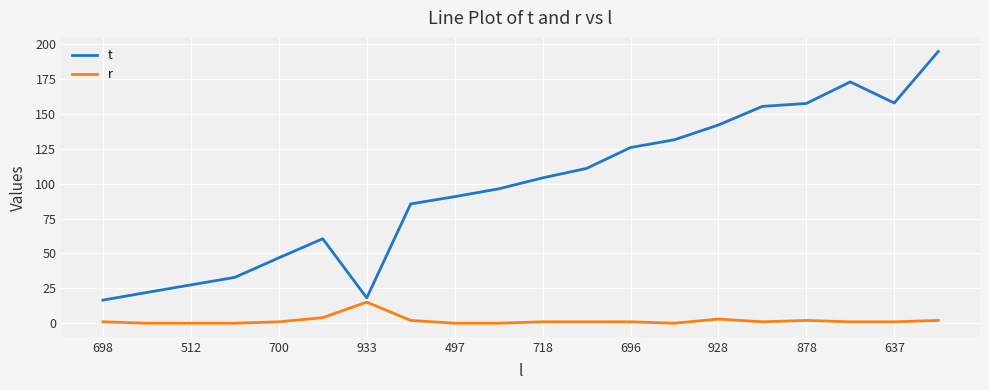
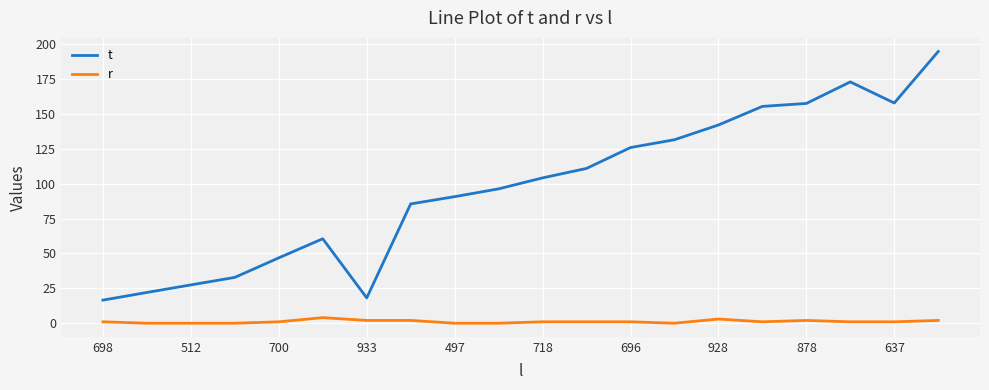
r, 933: 15 -> 2
